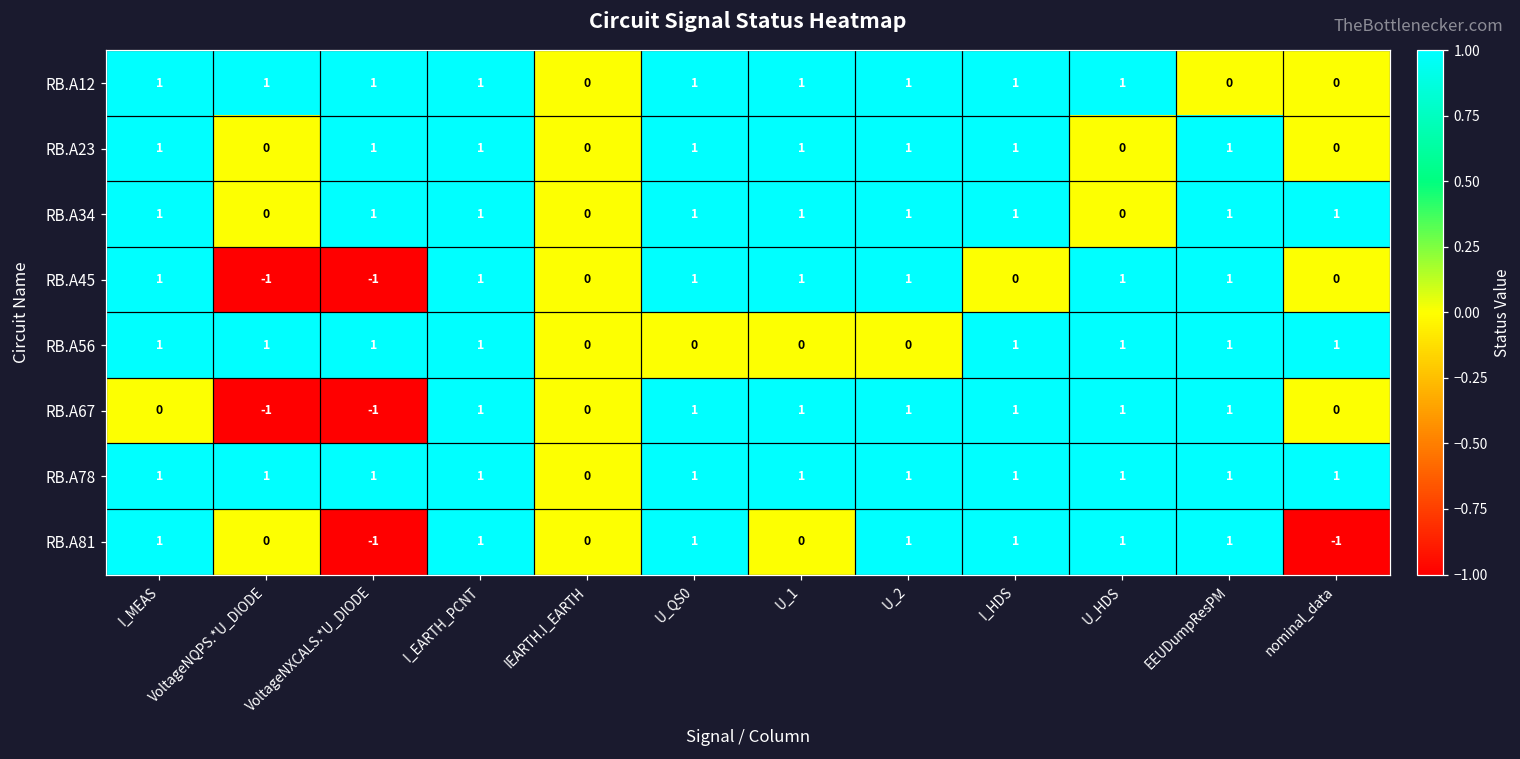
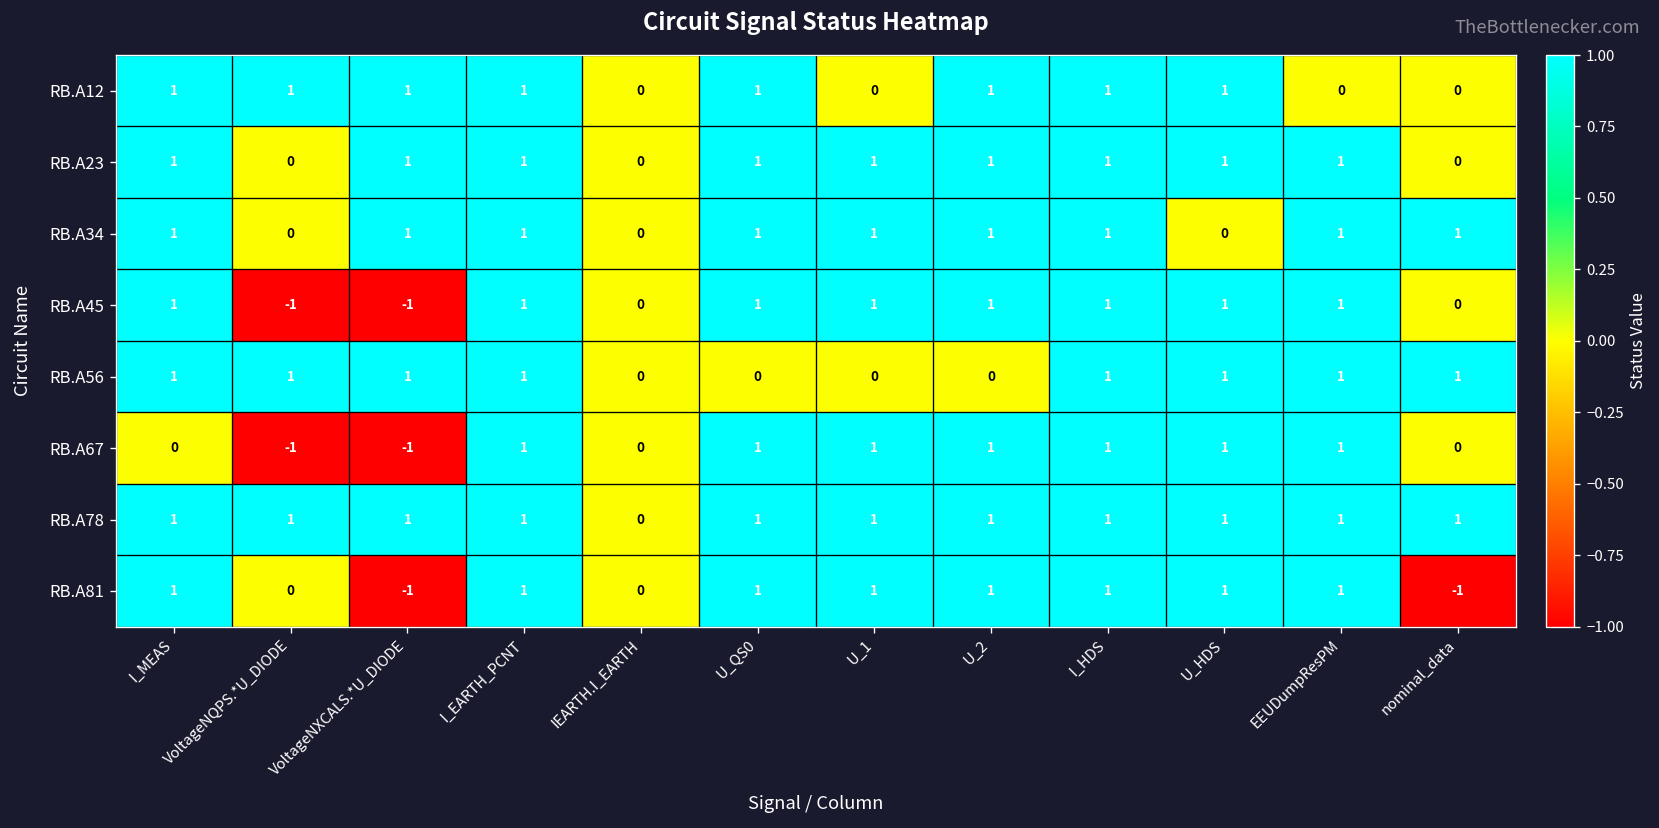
RB.A12, U_1: 1 -> 0
RB.A23, U_HDS: 0 -> 1
RB.A45, I_HDS: 0 -> 1
RB.A81, U_1: 0 -> 1
